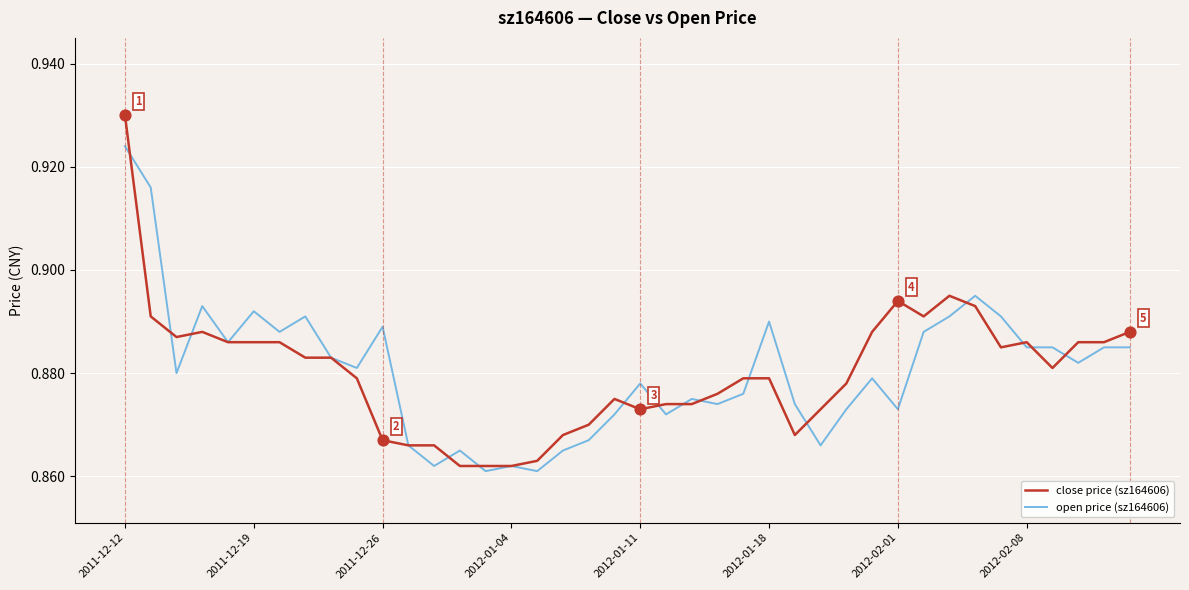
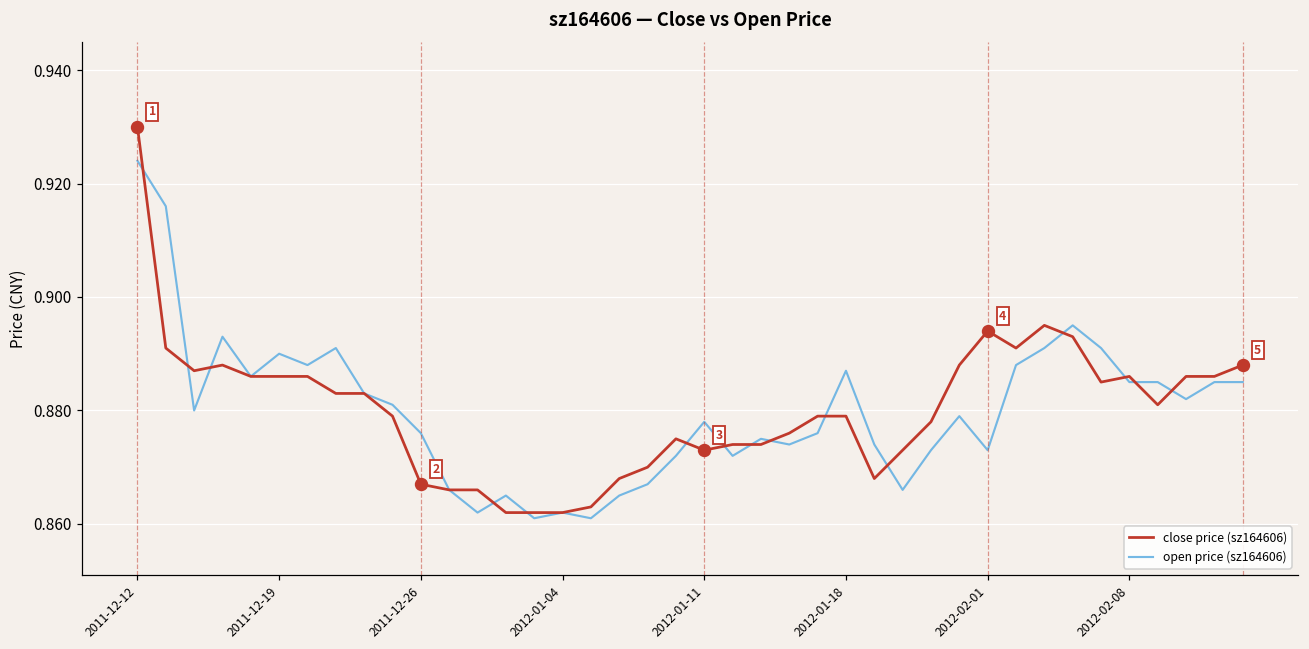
open price (sz164606), 2011-12-19: 0.892 -> 0.890
open price (sz164606), 2011-12-26: 0.889 -> 0.876
open price (sz164606), 2012-01-18: 0.890 -> 0.887
